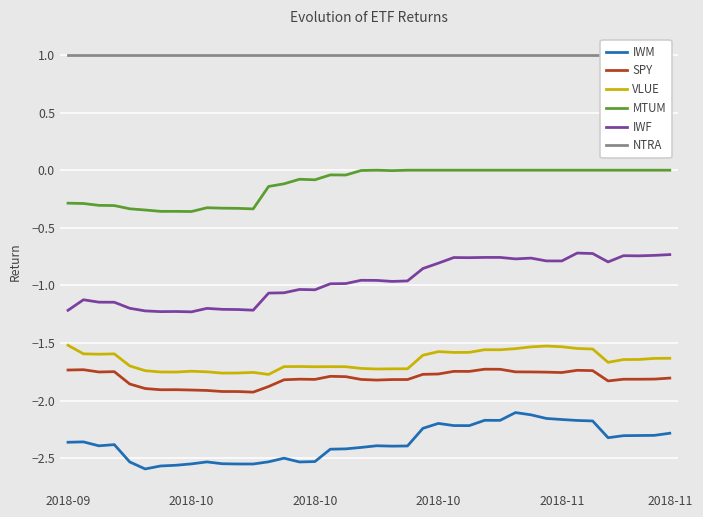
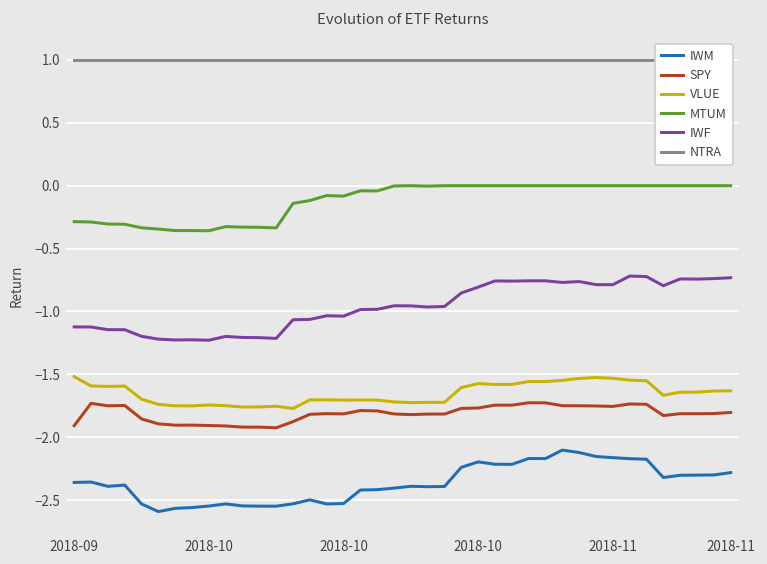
SPY, 2018-09: -1.73 -> -1.91
IWF, 2018-09: -1.22 -> -1.12
